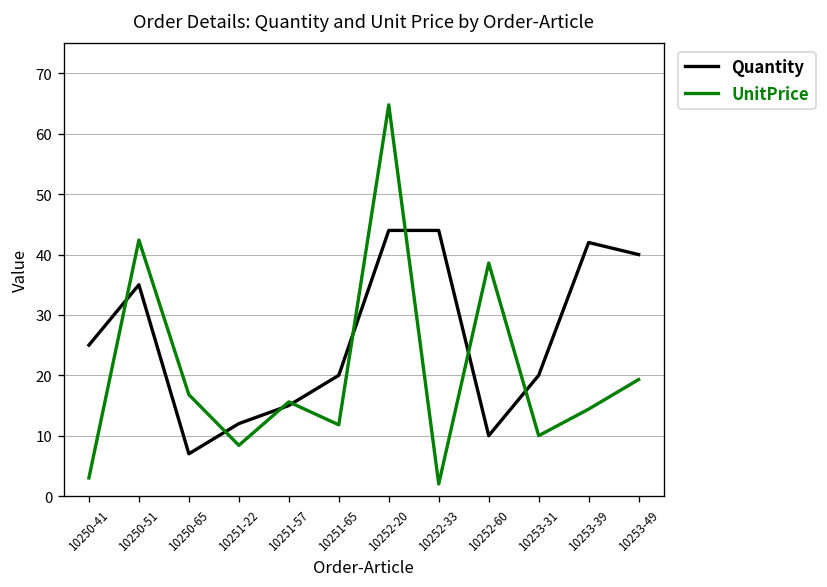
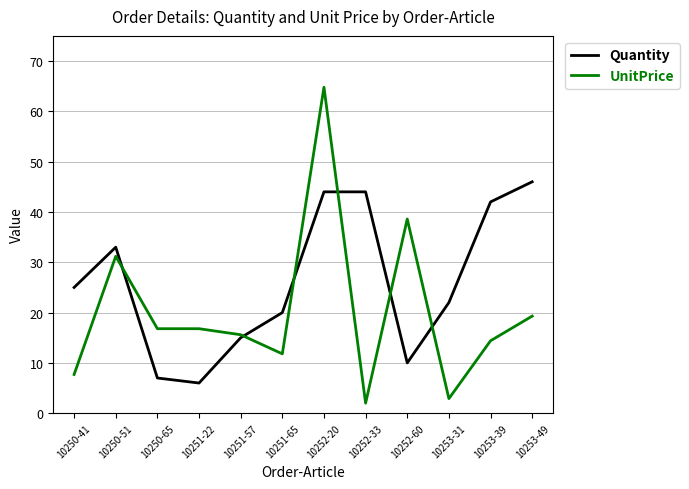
UnitPrice, 10250-41: 3 -> 8
Quantity, 10250-51: 35 -> 33
UnitPrice, 10250-51: 42 -> 31
Quantity, 10251-22: 12 -> 6
UnitPrice, 10251-22: 8 -> 17
Quantity, 10253-31: 20 -> 22
UnitPrice, 10253-31: 10 -> 3
Quantity, 10253-49: 40 -> 46
